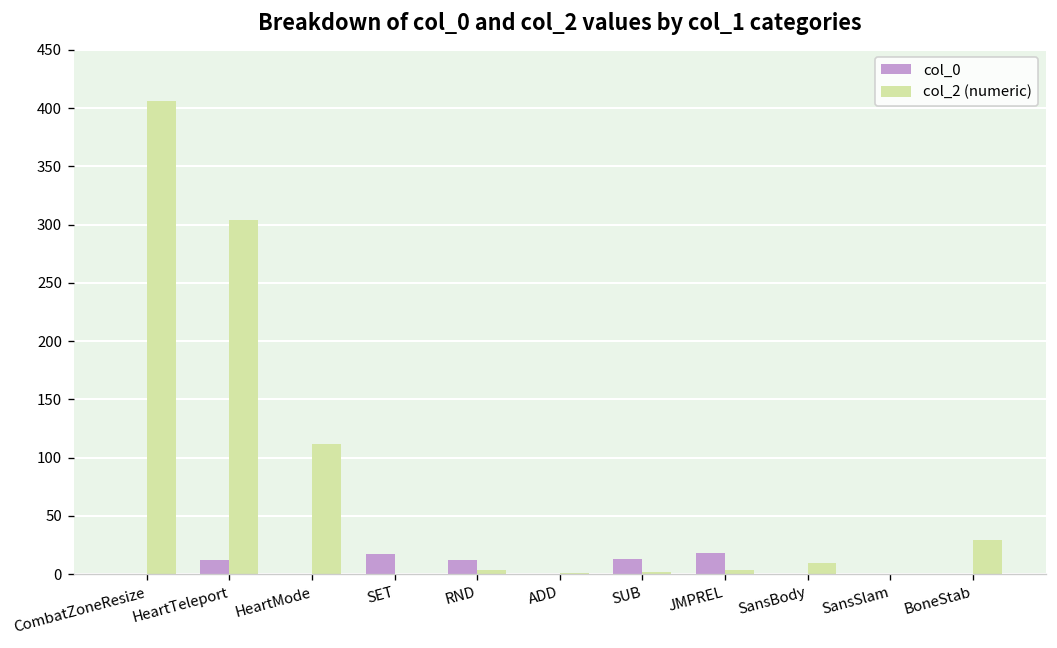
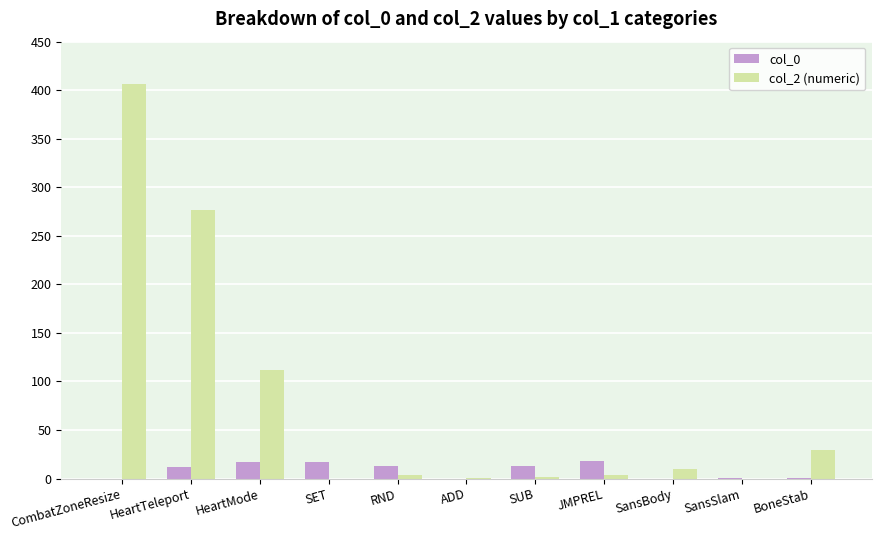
col_2 (numeric), HeartTeleport: 300 -> 280
col_0, HeartMode: 0 -> 20
